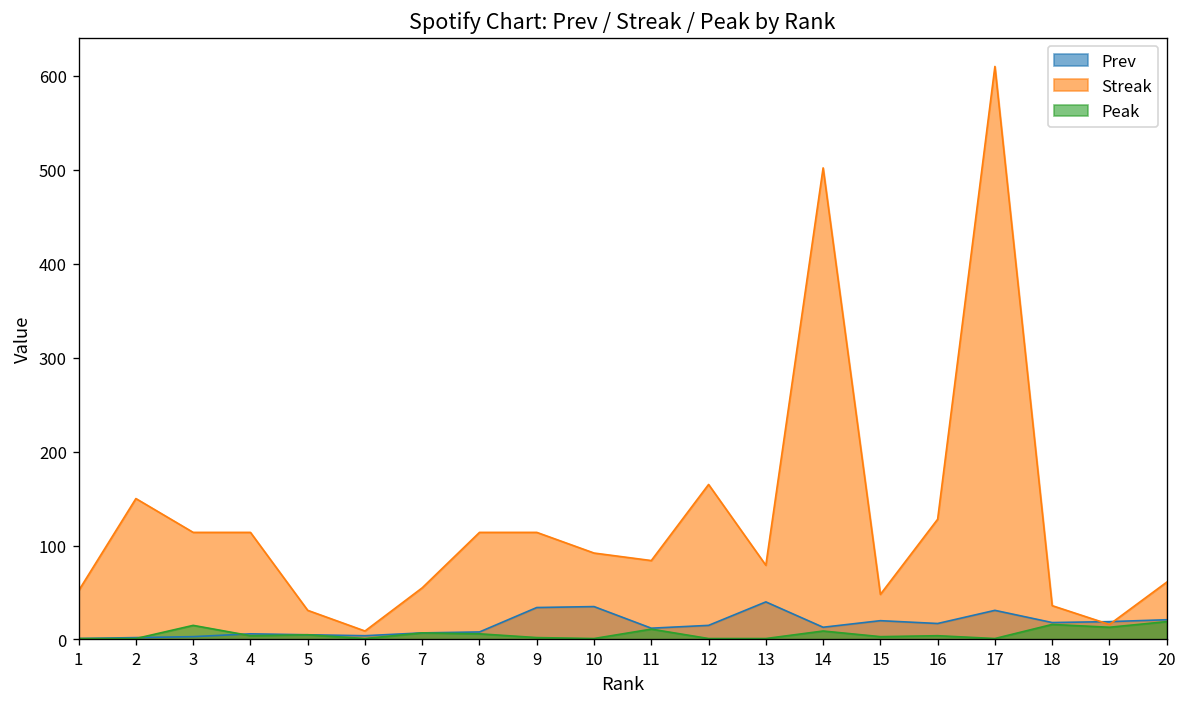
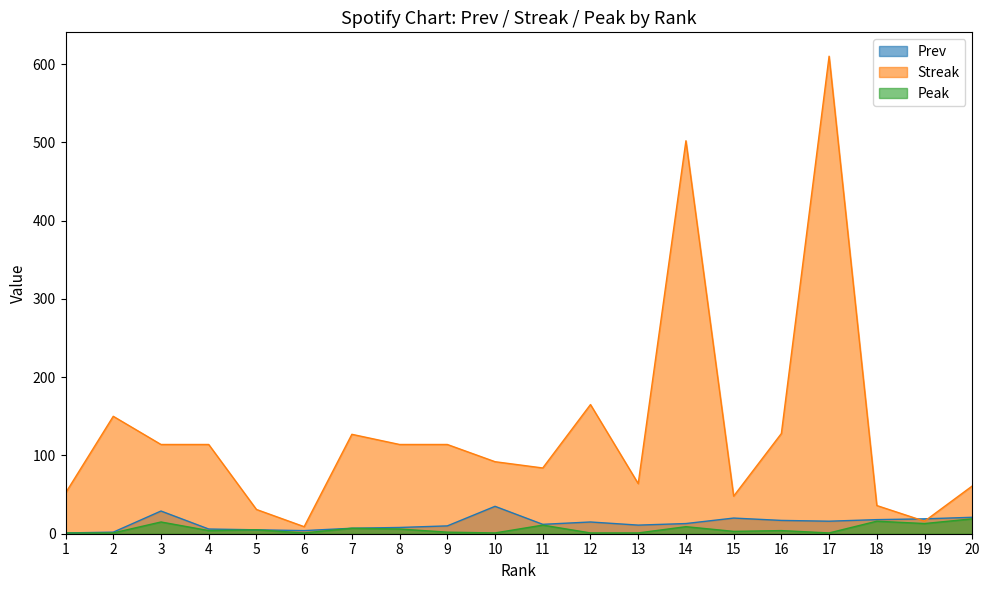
Prev, 3: 0 -> 30
Streak, 7: 60 -> 130
Prev, 9: 30 -> 10
Prev, 13: 40 -> 10
Streak, 13: 80 -> 60
Prev, 17: 30 -> 20
